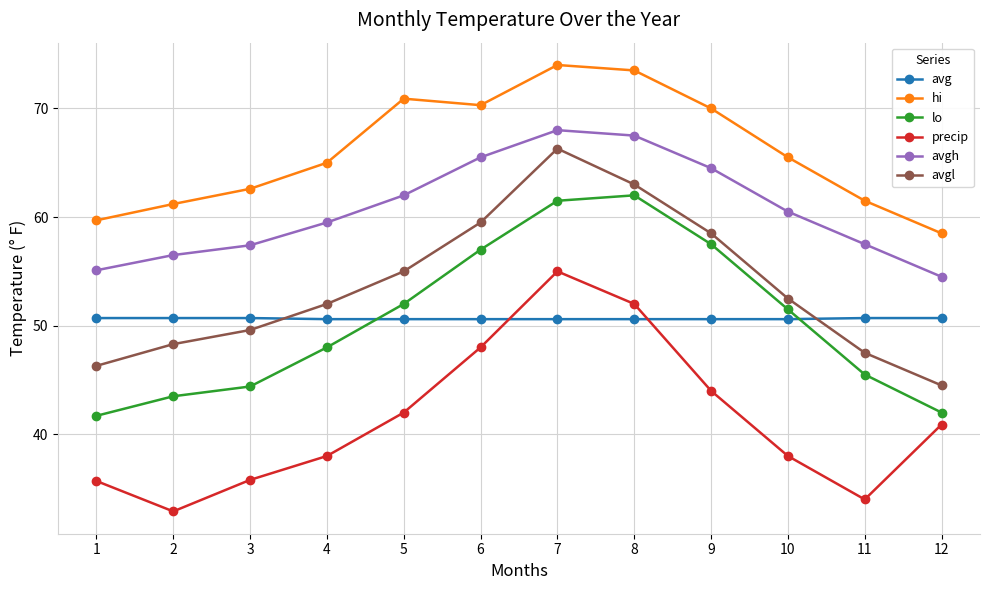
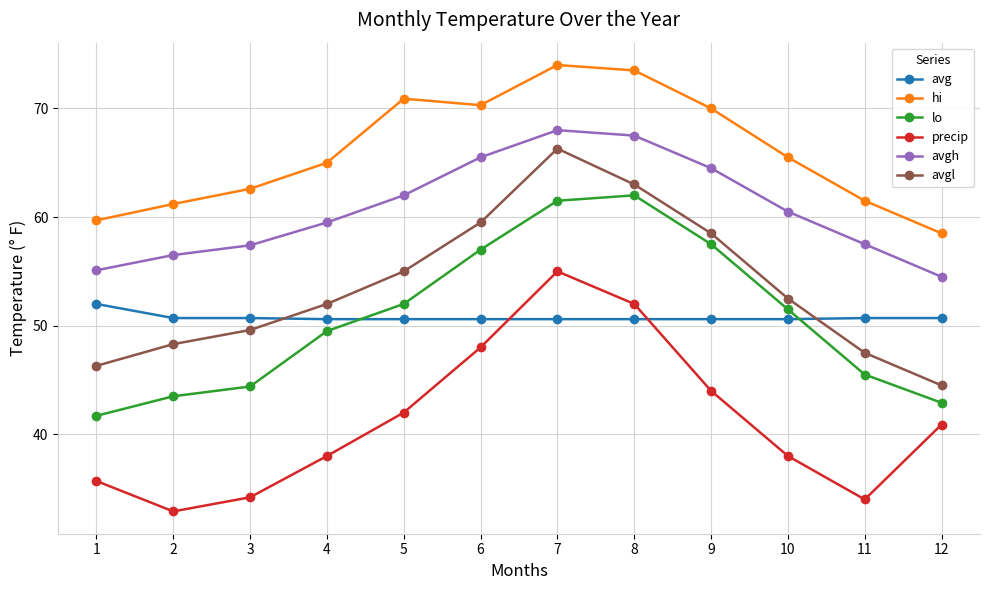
avg, 1: 50.7 -> 52.0
precip, 3: 35.8 -> 34.2
lo, 4: 48.0 -> 49.5
lo, 12: 42.0 -> 42.9
